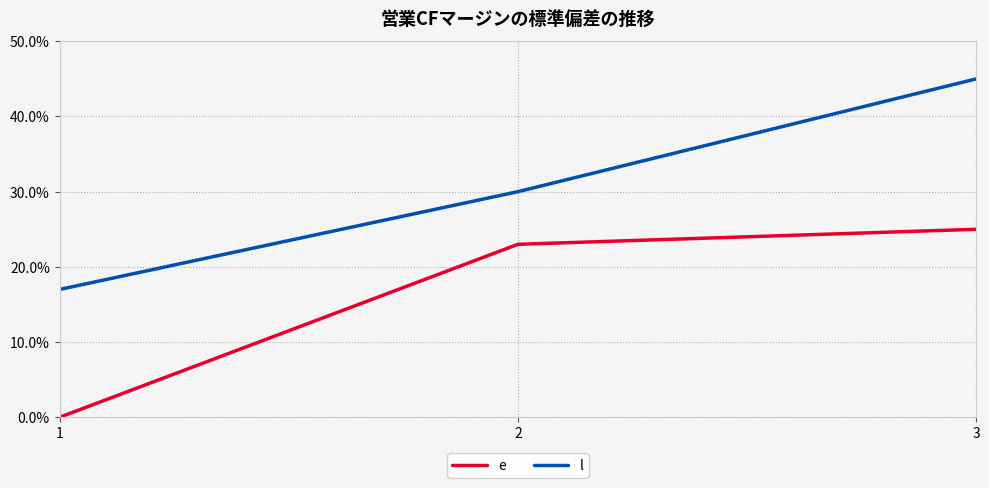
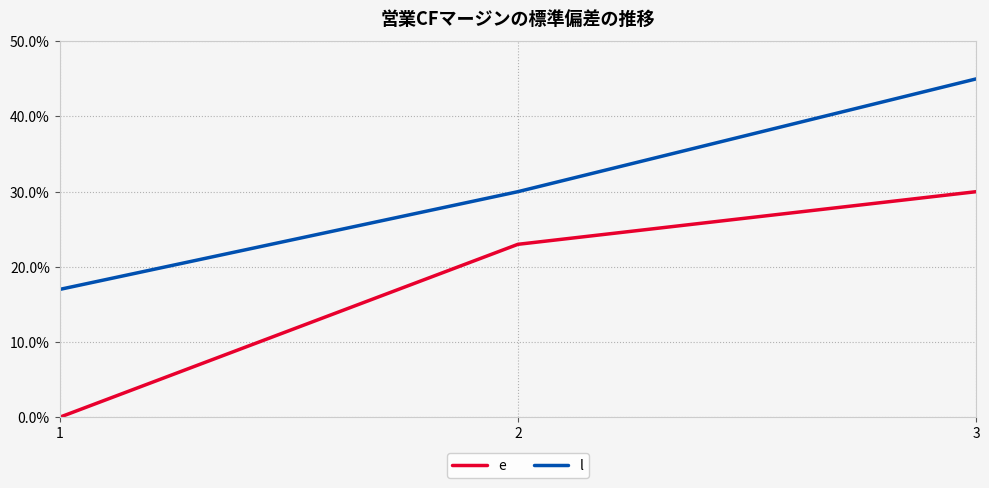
e, 3: 25% -> 30%
